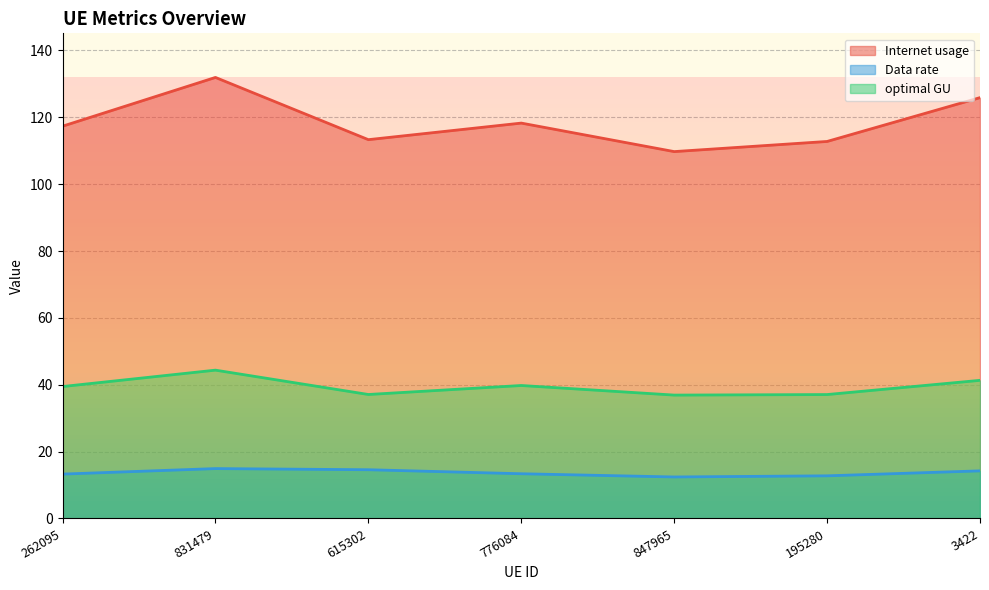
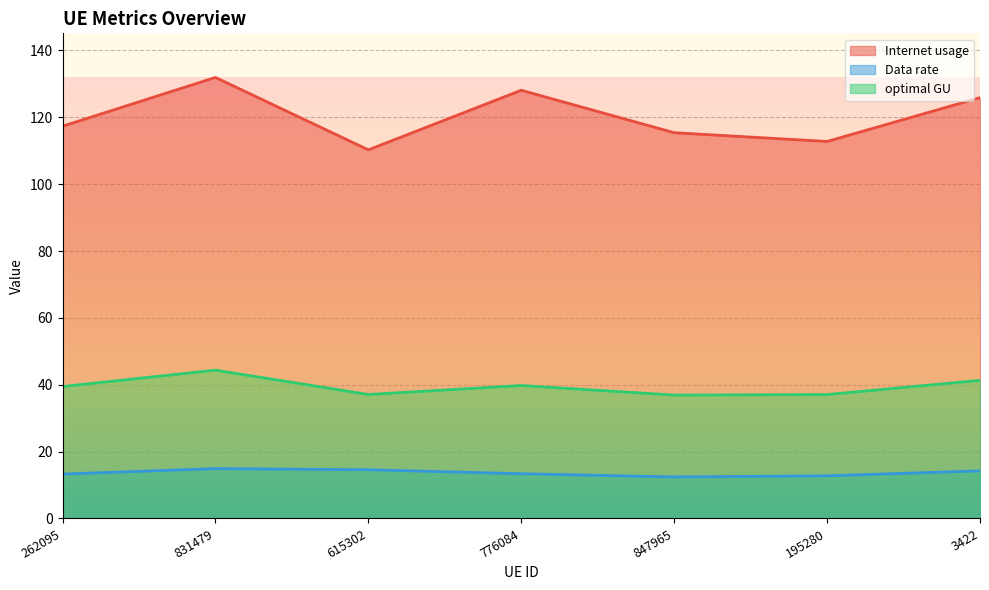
Internet usage, 615302: 113 -> 110
Internet usage, 776084: 118 -> 128
Internet usage, 847965: 110 -> 115
